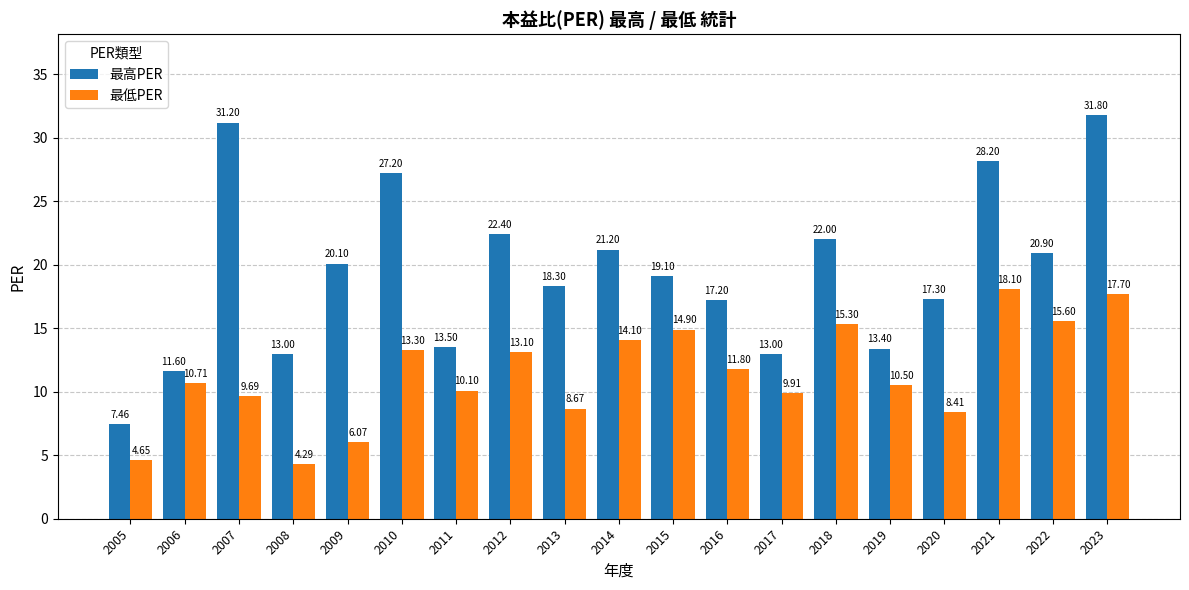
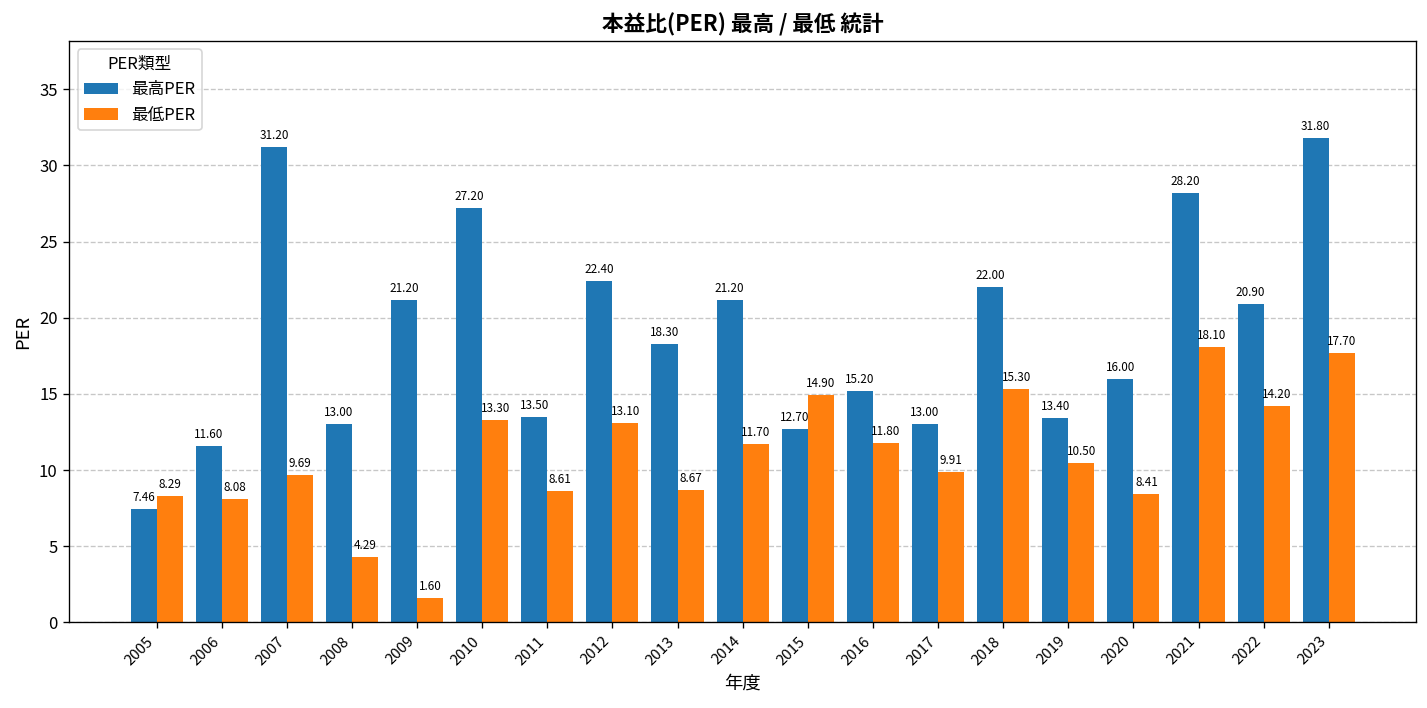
最低PER, 2005: 4.65 -> 8.29
最低PER, 2006: 10.71 -> 8.08
最高PER, 2009: 20.10 -> 21.20
最低PER, 2009: 6.07 -> 1.60
最低PER, 2011: 10.10 -> 8.61
最低PER, 2014: 14.10 -> 11.70
最高PER, 2015: 19.10 -> 12.70
最高PER, 2016: 17.20 -> 15.20
最高PER, 2020: 17.30 -> 16.00
最低PER, 2022: 15.60 -> 14.20
